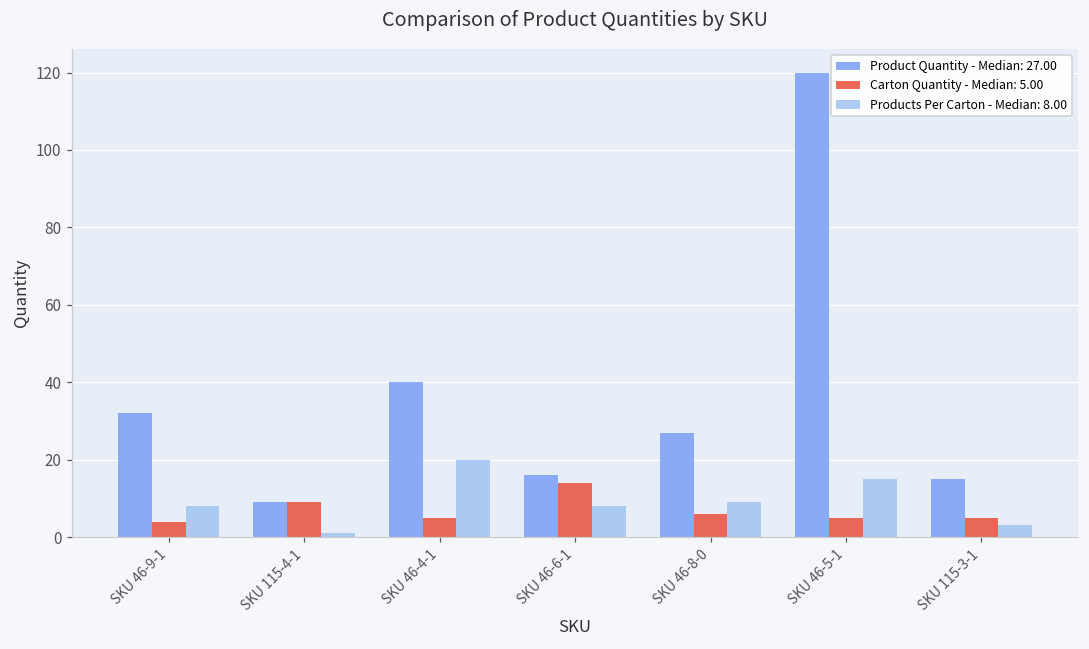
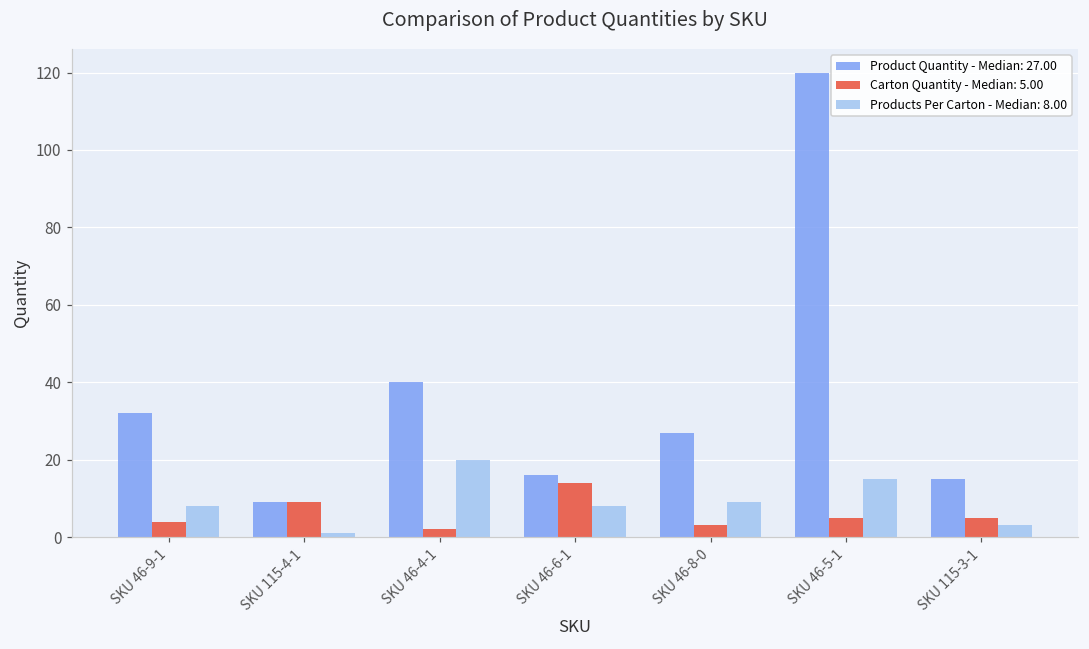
Carton Quantity - Median: 5.00, SKU 46-4-1: 5 -> 2
Carton Quantity - Median: 5.00, SKU 46-8-0: 6 -> 3
